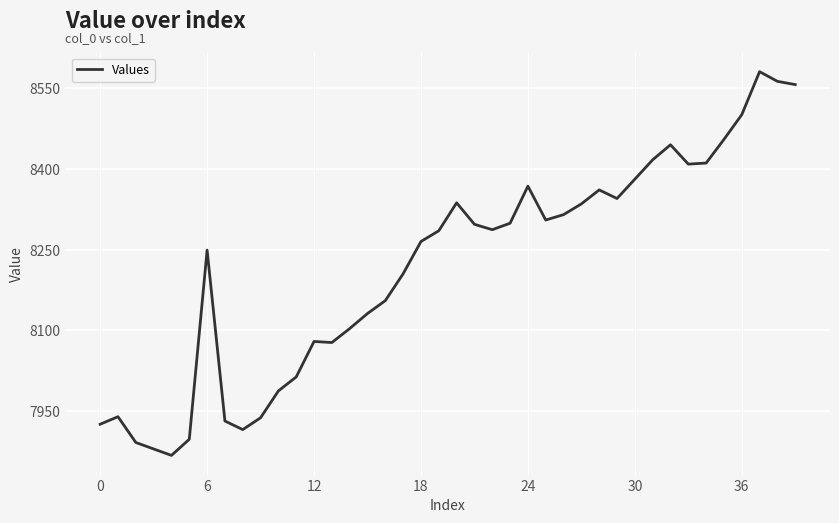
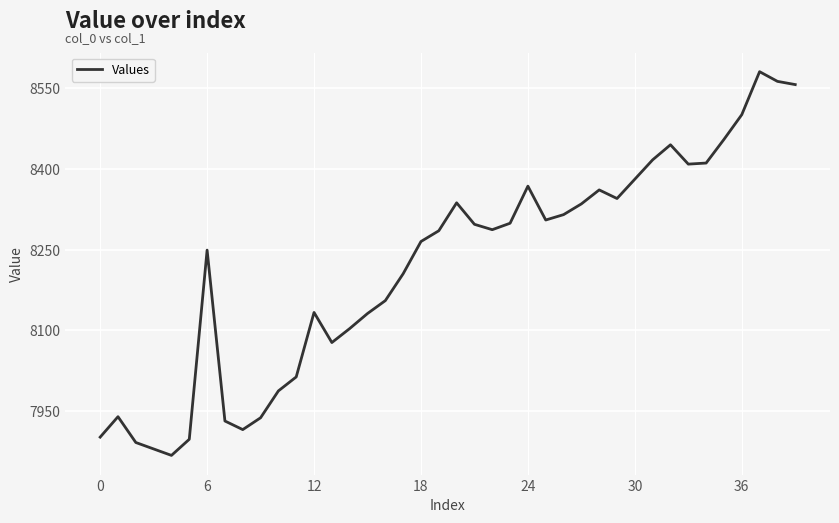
0: 7930 -> 7900
12: 8080 -> 8130
